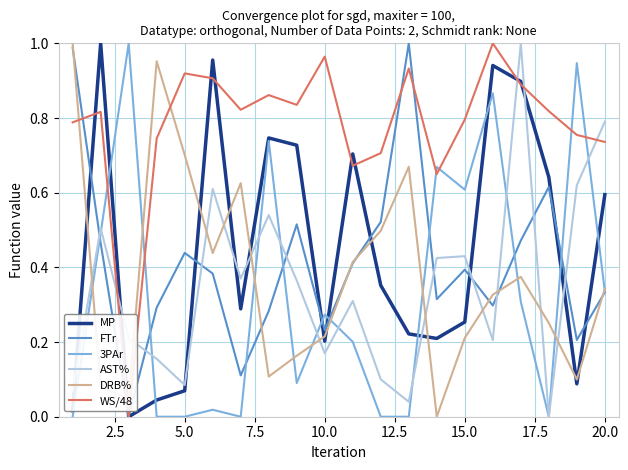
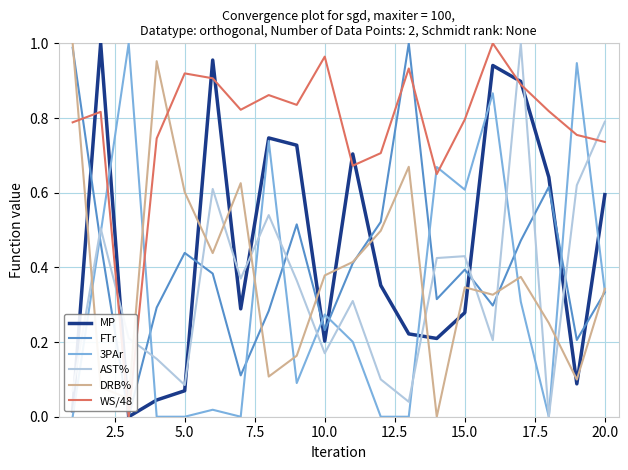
DRB%, 5.0: 0.70 -> 0.60
DRB%, 10.0: 0.22 -> 0.38
MP, 15.0: 0.25 -> 0.28
DRB%, 15.0: 0.21 -> 0.35
